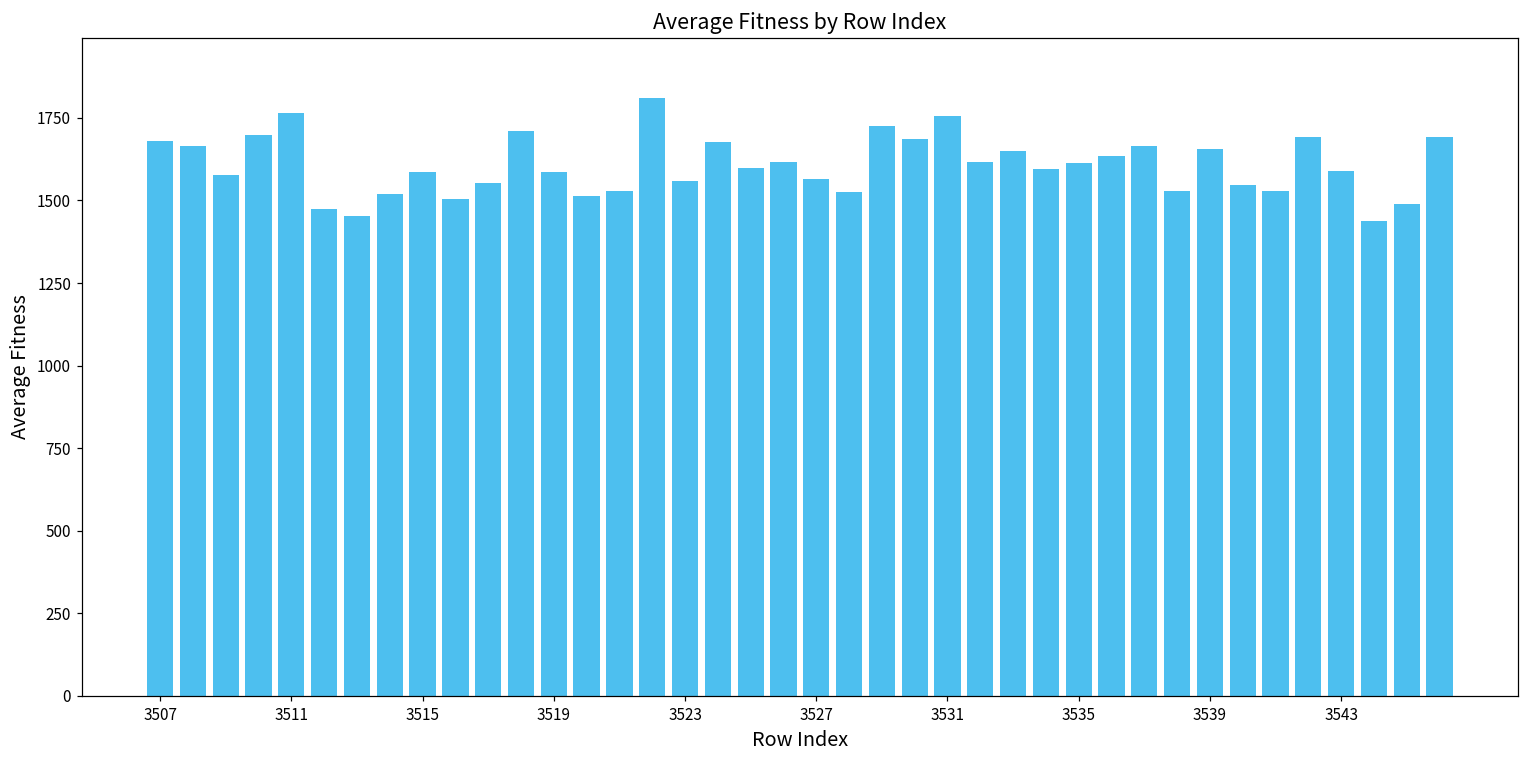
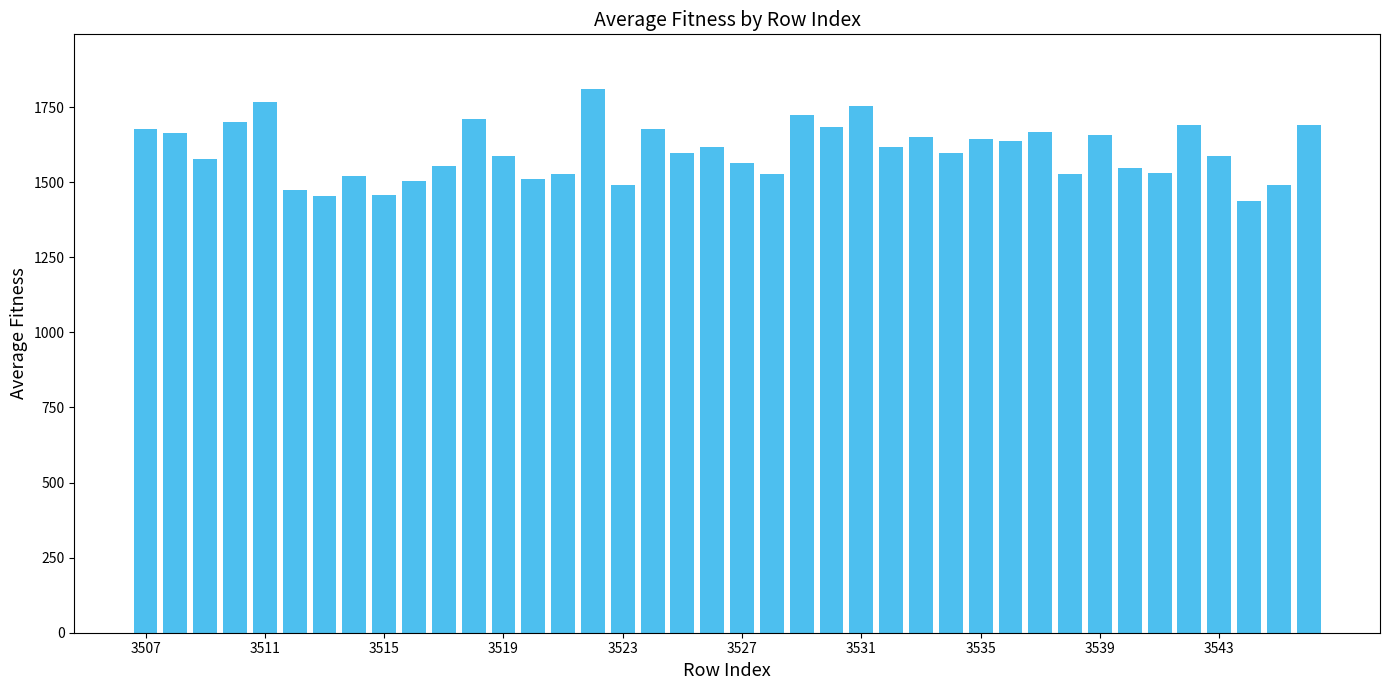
3515: 1580 -> 1460
3523: 1560 -> 1490
3535: 1610 -> 1640
